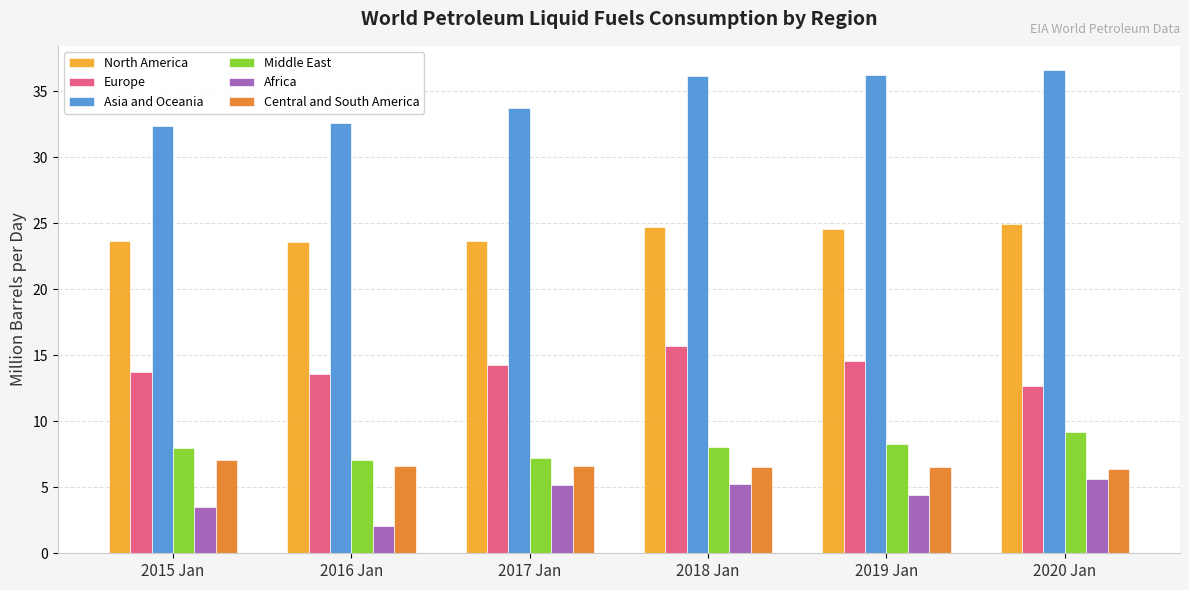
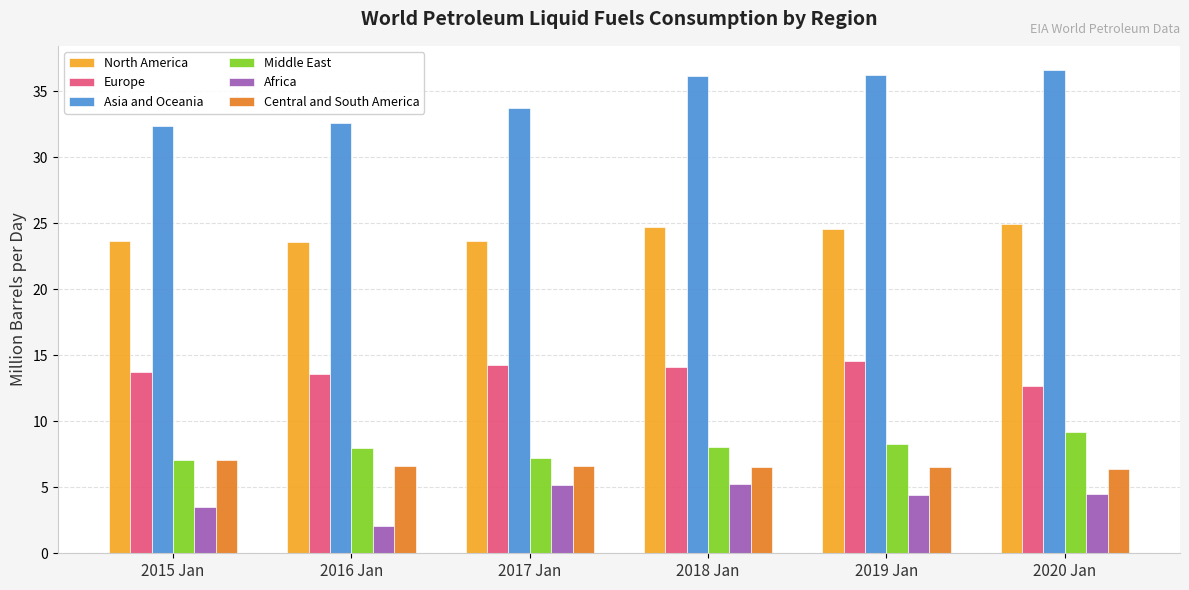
Middle East, 2015 Jan: 8.0 -> 7.1
Middle East, 2016 Jan: 7.0 -> 8.0
Europe, 2018 Jan: 15.7 -> 14.1
Africa, 2020 Jan: 5.6 -> 4.5
